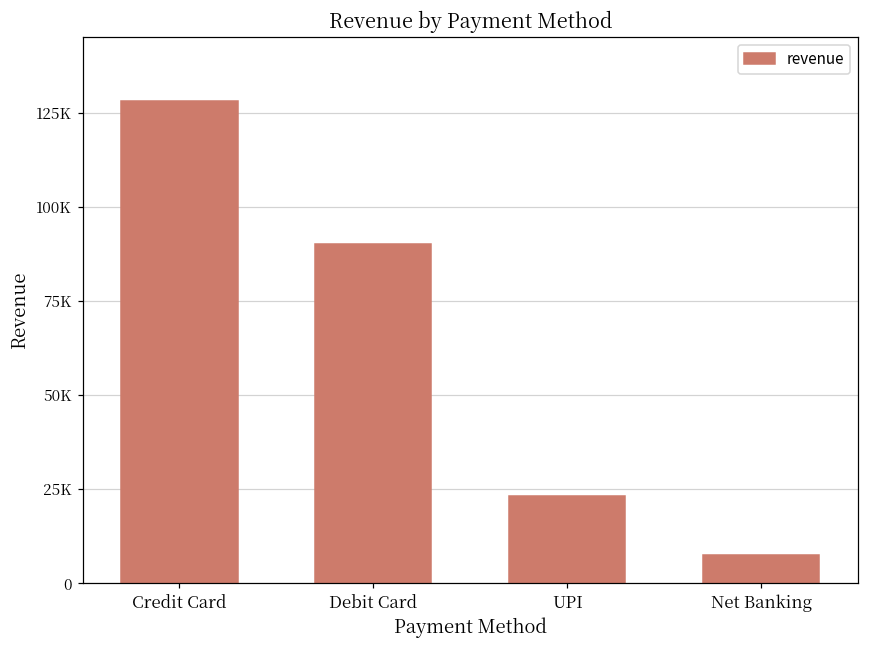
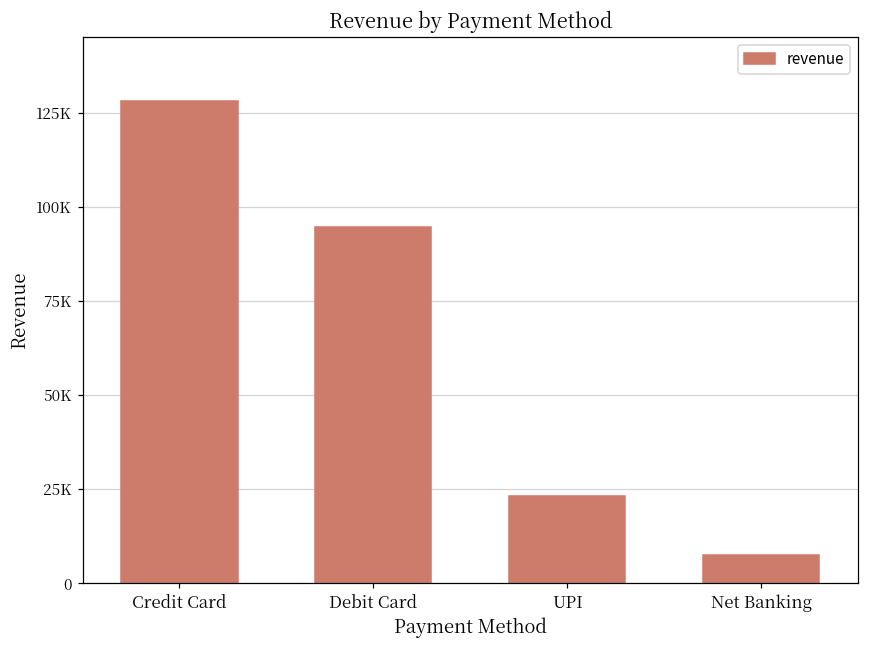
Debit Card: 90000 -> 95000
